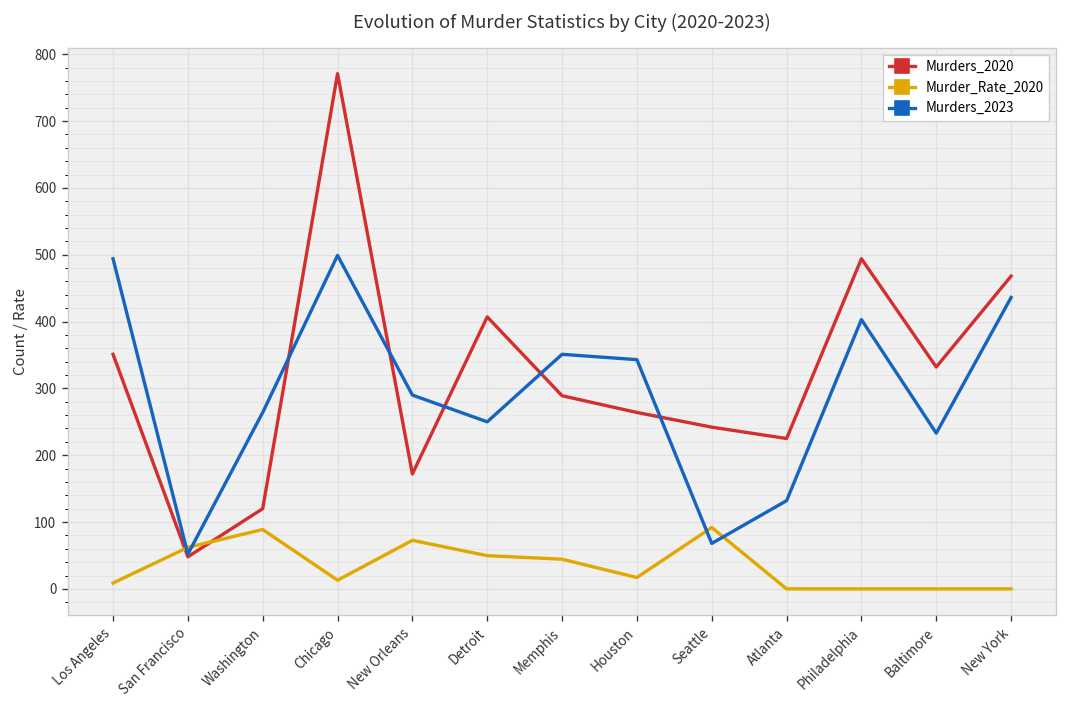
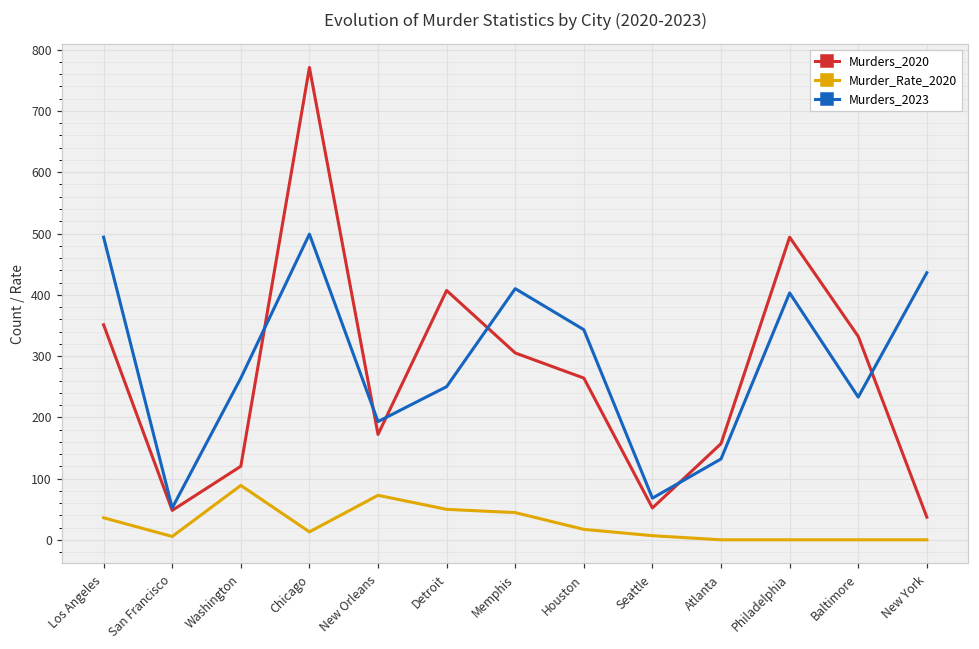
Murder_Rate_2020, Los Angeles: 10 -> 40
Murder_Rate_2020, San Francisco: 60 -> 10
Murders_2023, New Orleans: 290 -> 190
Murders_2020, Memphis: 290 -> 310
Murders_2023, Memphis: 350 -> 410
Murders_2020, Seattle: 240 -> 50
Murder_Rate_2020, Seattle: 90 -> 10
Murders_2020, Atlanta: 230 -> 160
Murders_2020, New York: 470 -> 40
